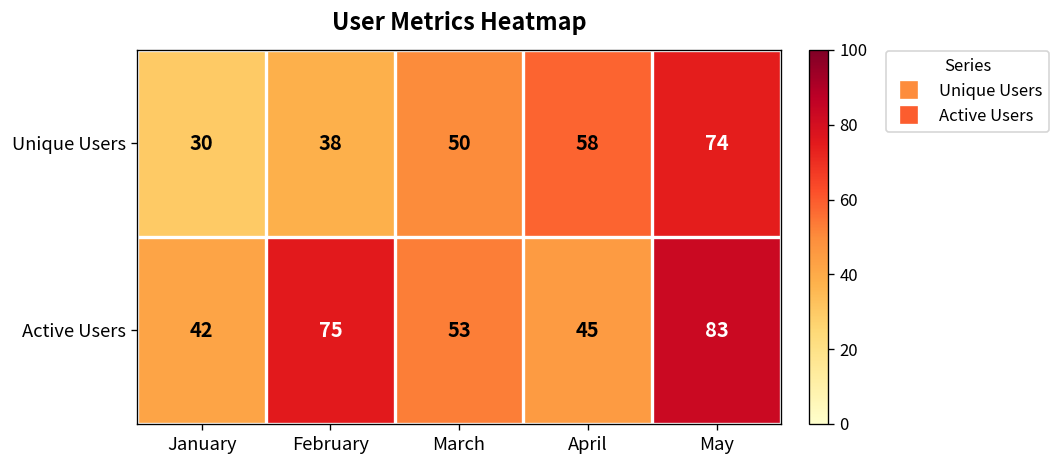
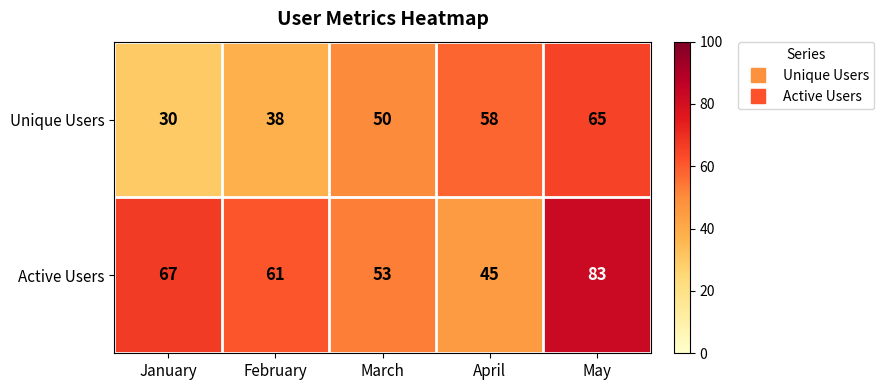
Unique Users, May: 74 -> 65
Active Users, January: 42 -> 67
Active Users, February: 75 -> 61
